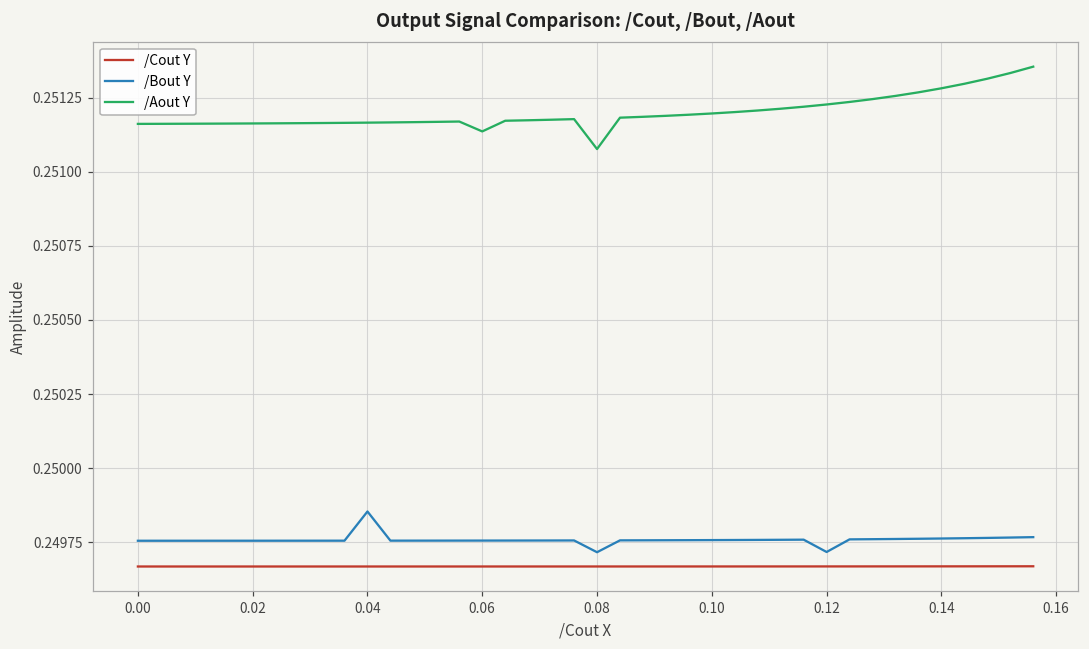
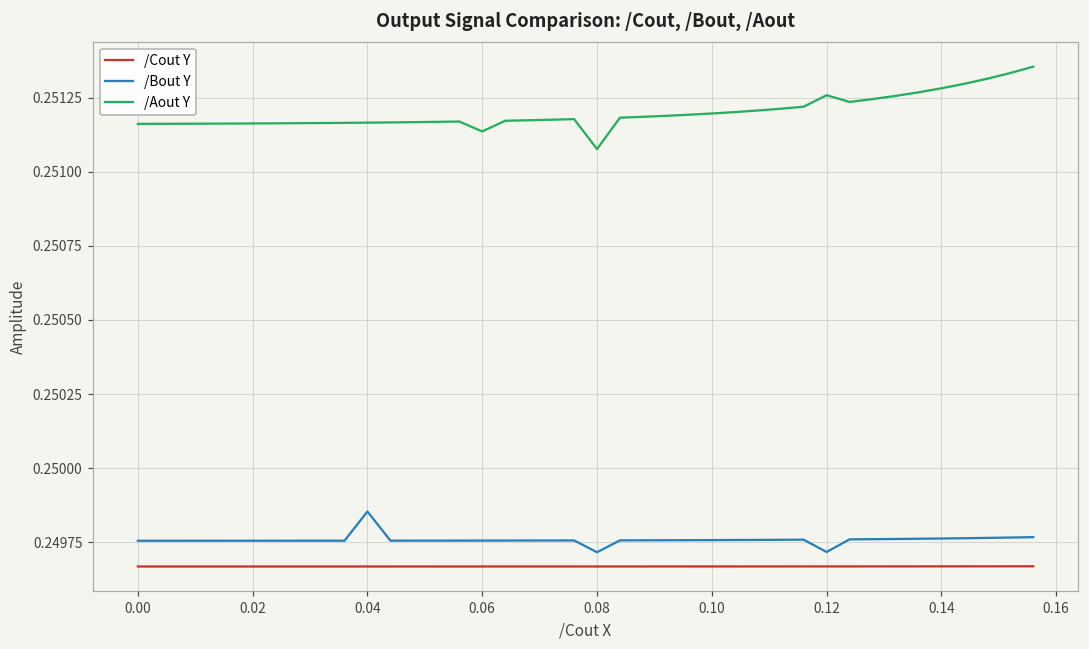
/Aout Y, 0.12: 0.25123 -> 0.25126
